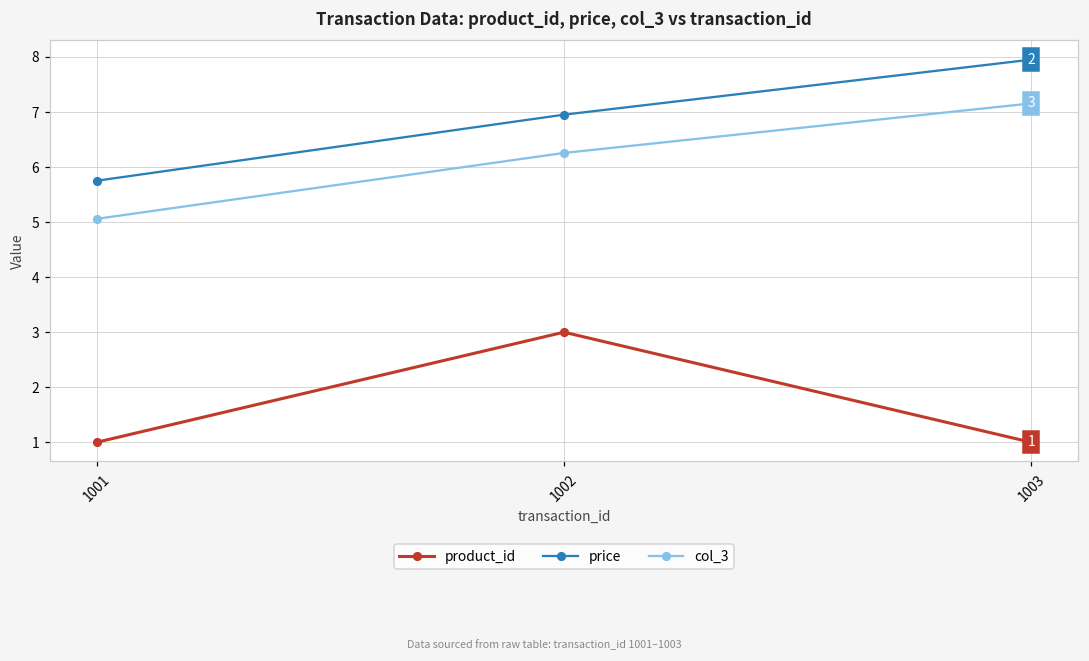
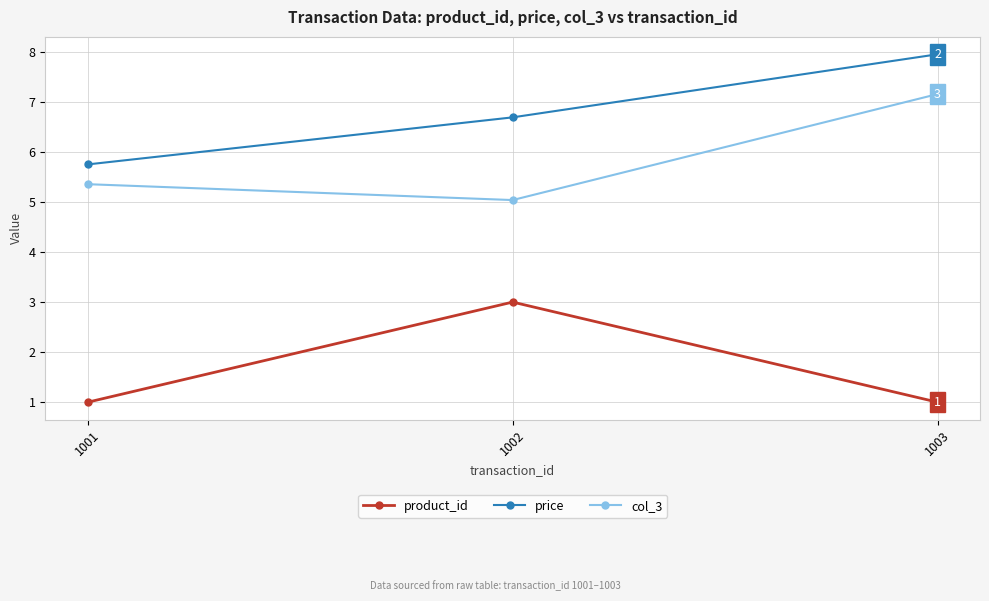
col_3, 1001: 5.1 -> 5.4
price, 1002: 7.0 -> 6.7
col_3, 1002: 6.3 -> 5.0
